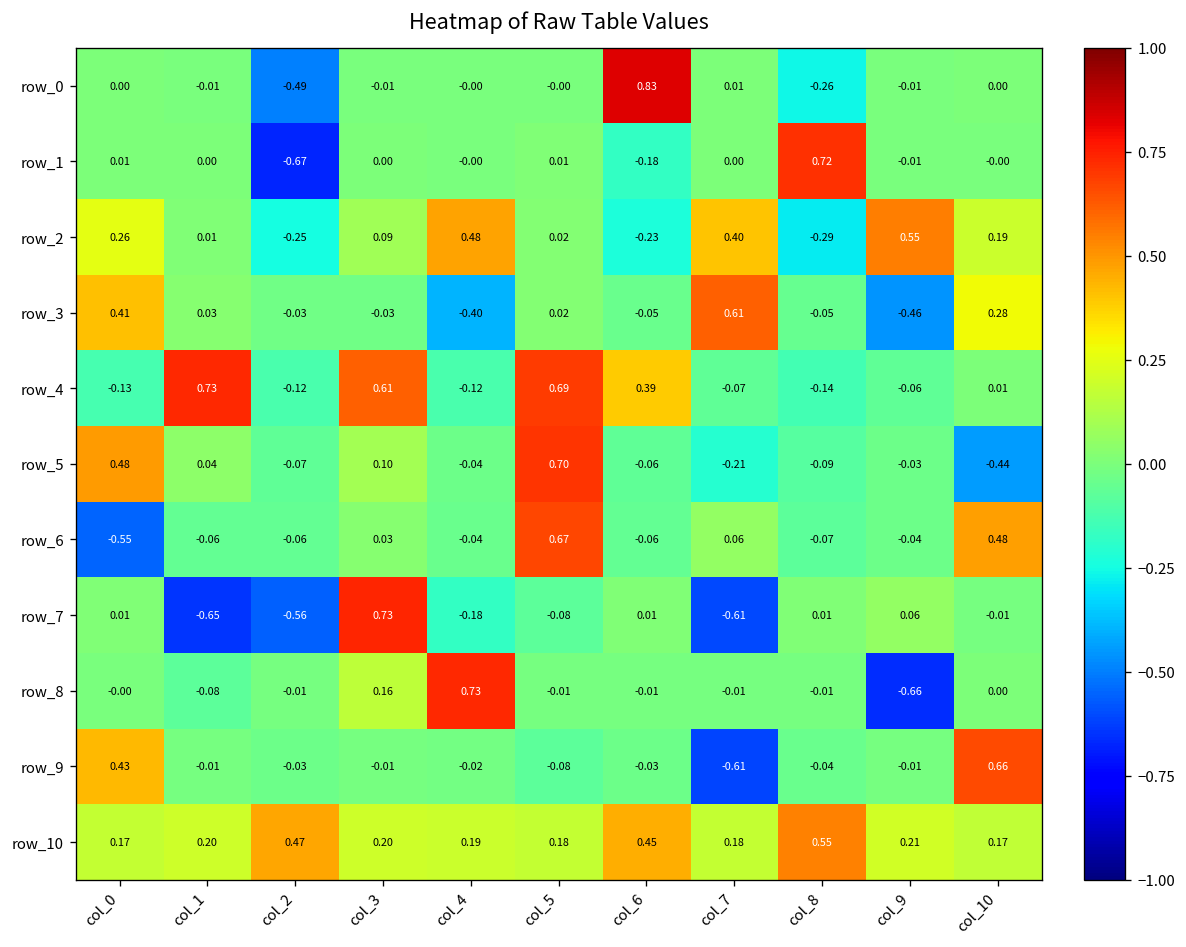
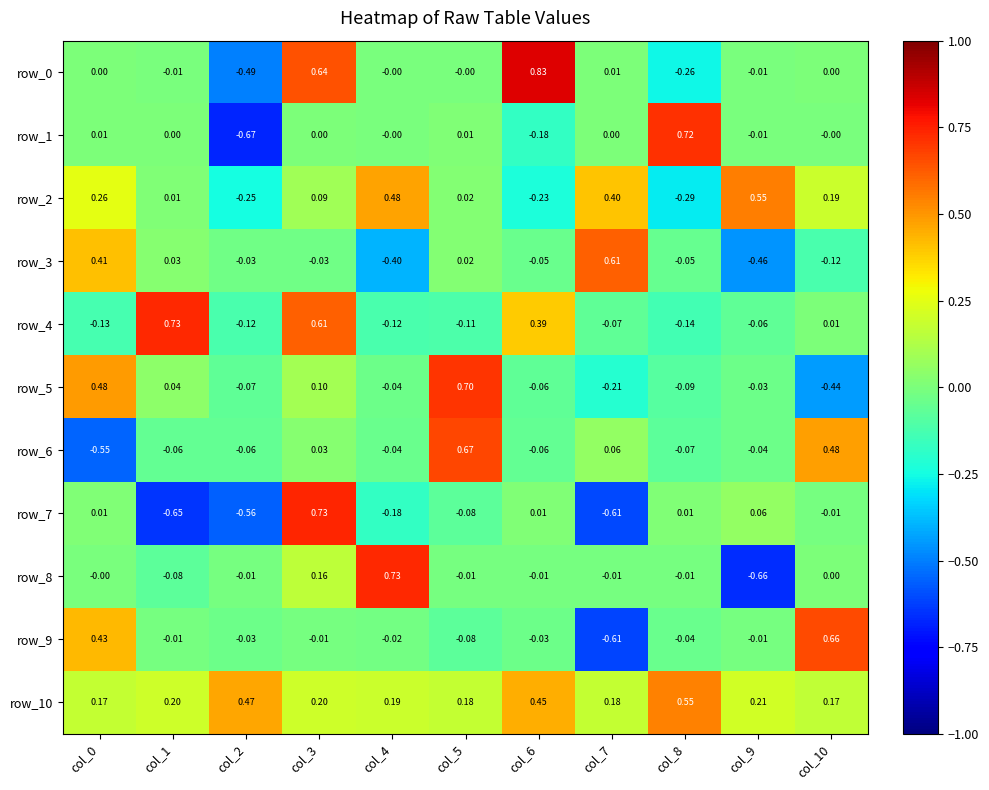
row_0, col_3: -0.01 -> 0.64
row_3, col_10: 0.28 -> -0.12
row_4, col_5: 0.69 -> -0.11
